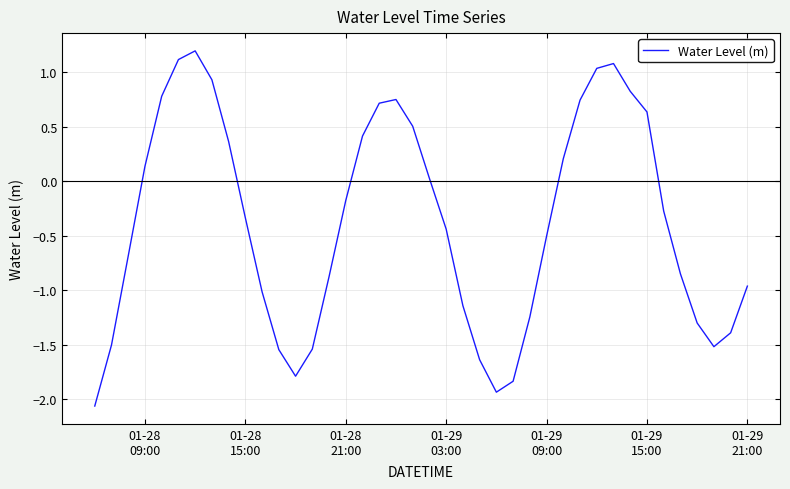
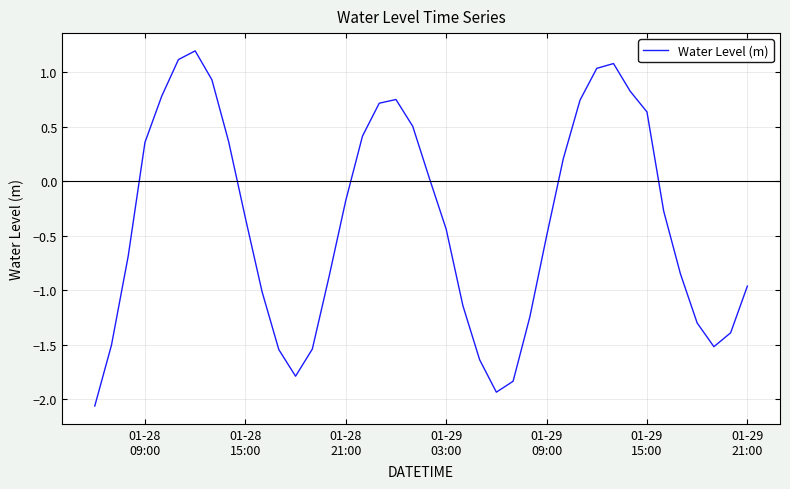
01-28 09:00: 0.14 -> 0.36
